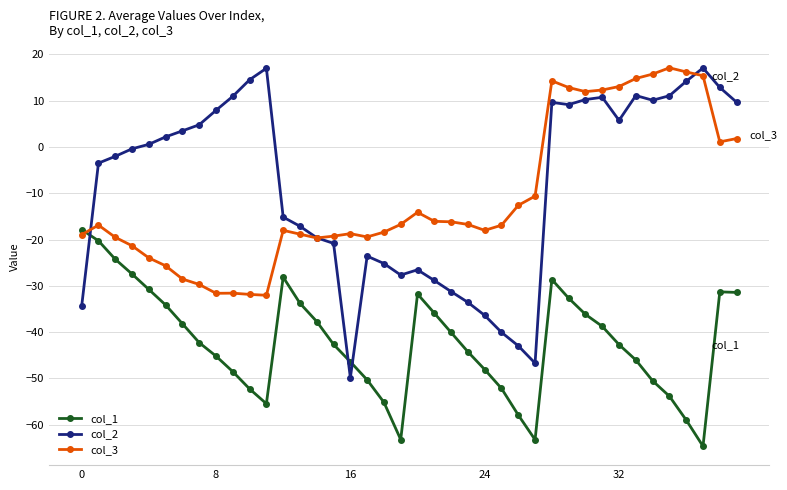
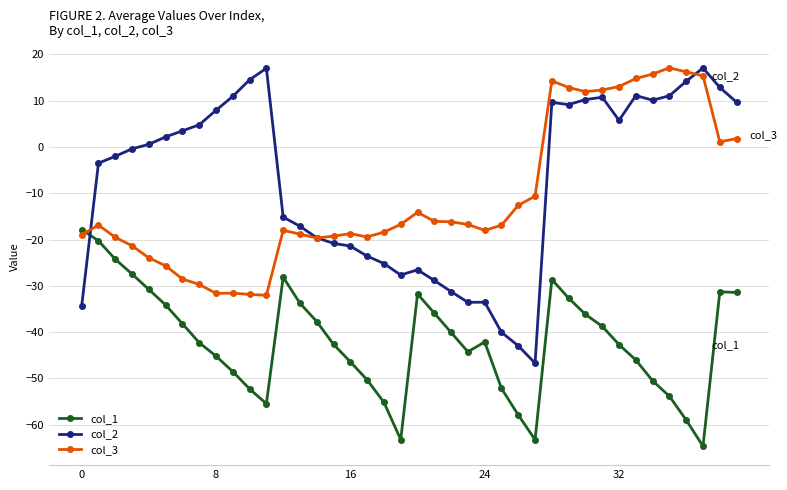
col_2, 16: -50 -> -21
col_1, 24: -48 -> -42
col_2, 24: -36 -> -34
